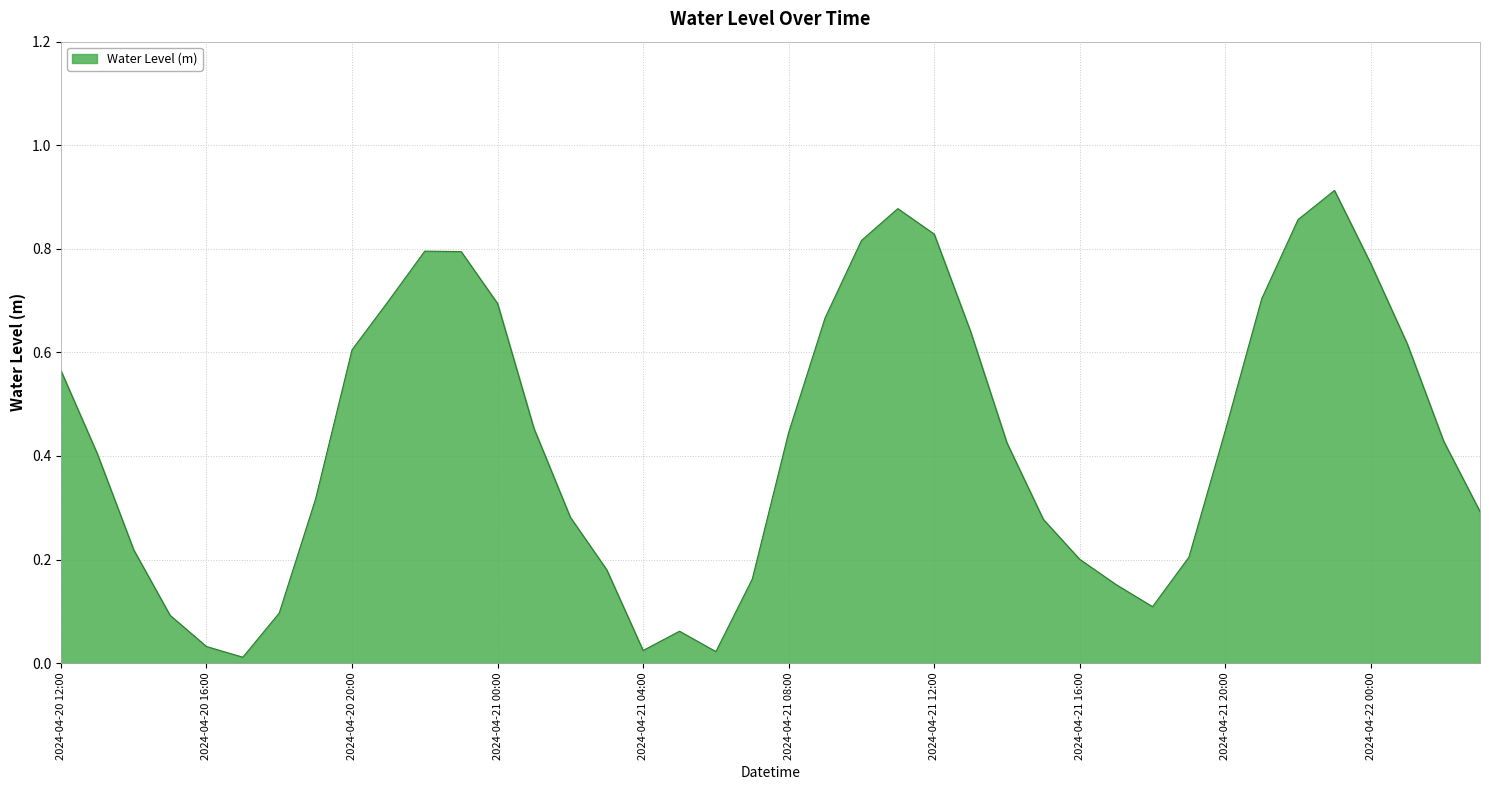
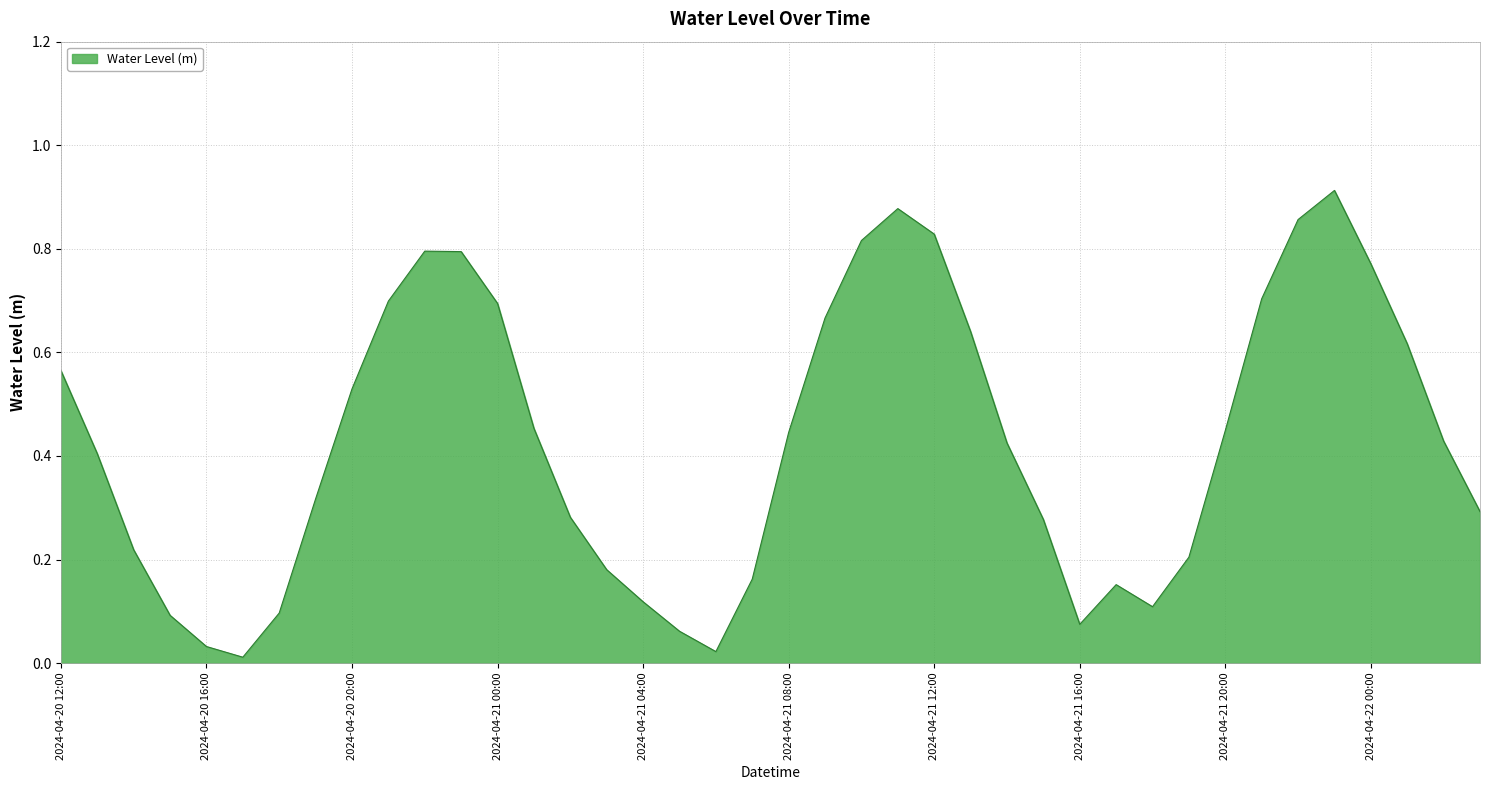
2024-04-20 20:00: 0.60 -> 0.53
2024-04-21 04:00: 0.02 -> 0.12
2024-04-21 16:00: 0.20 -> 0.07
